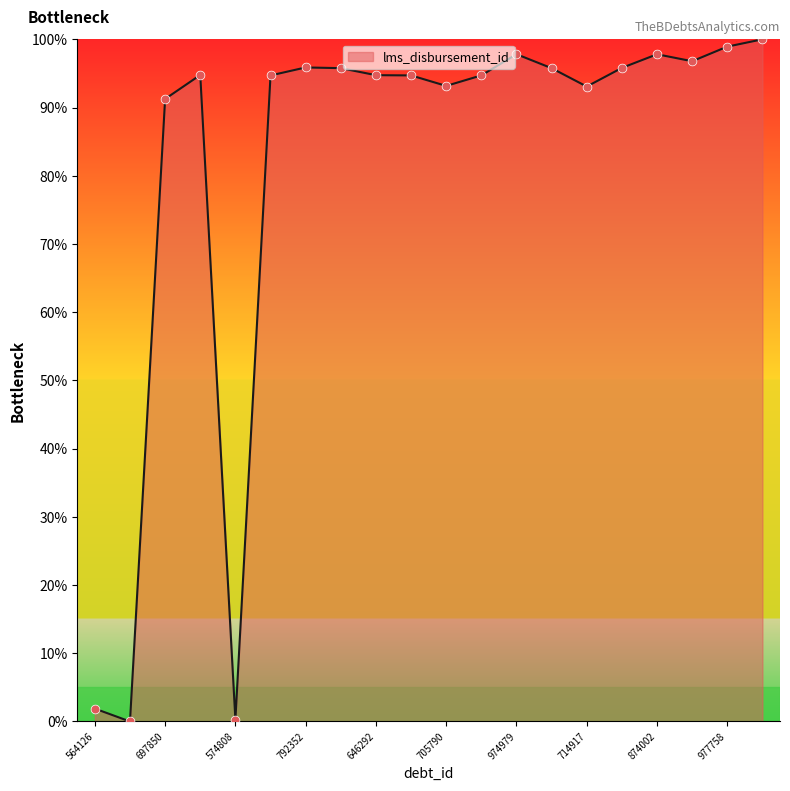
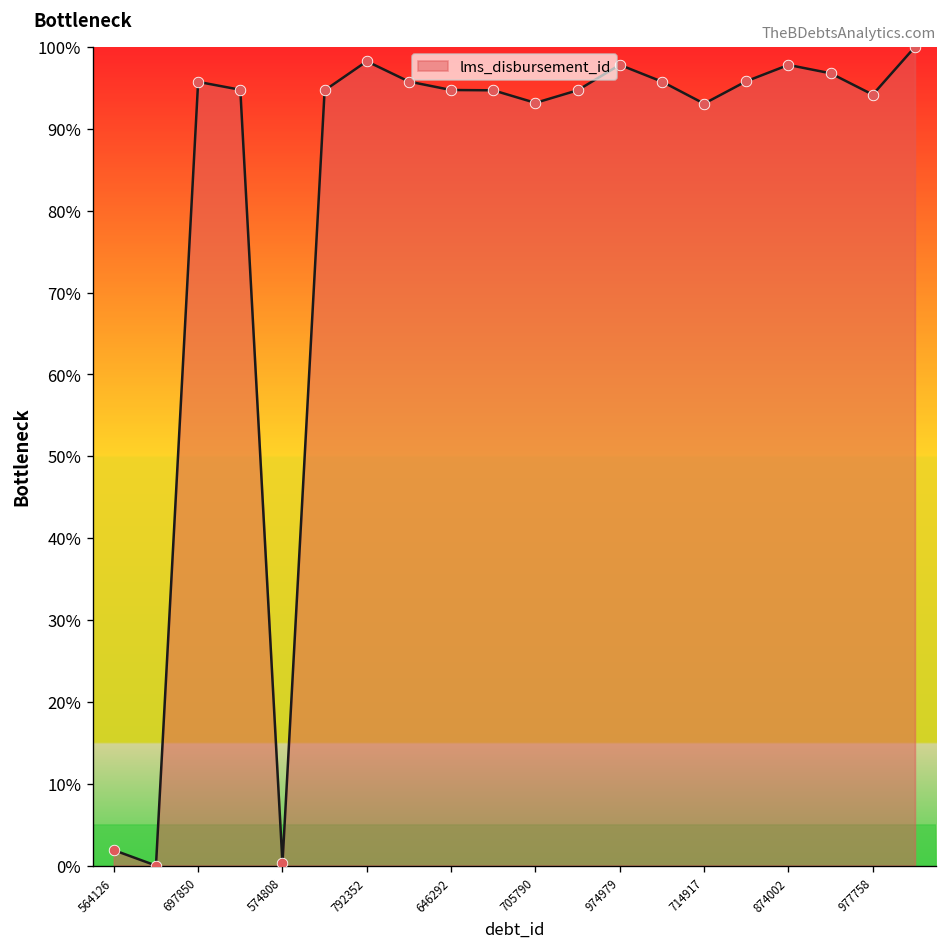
697850: 91% -> 96%
792352: 96% -> 98%
977758: 99% -> 94%
